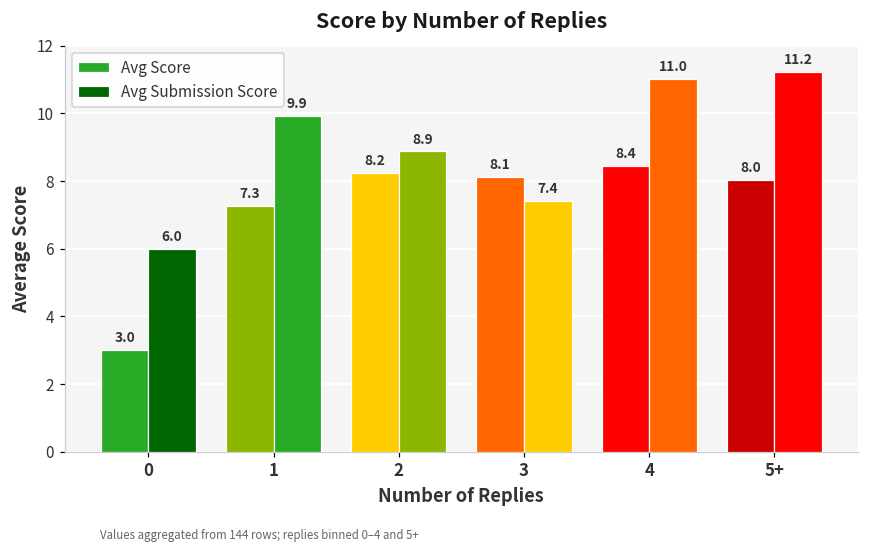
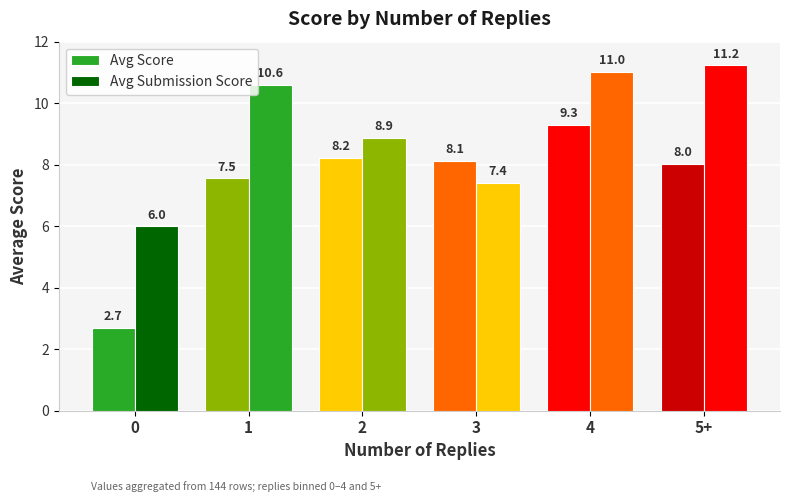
Avg Score, 0: 3.0 -> 2.7
Avg Score, 1: 7.3 -> 7.5
Avg Submission Score, 1: 9.9 -> 10.6
Avg Score, 4: 8.4 -> 9.3
